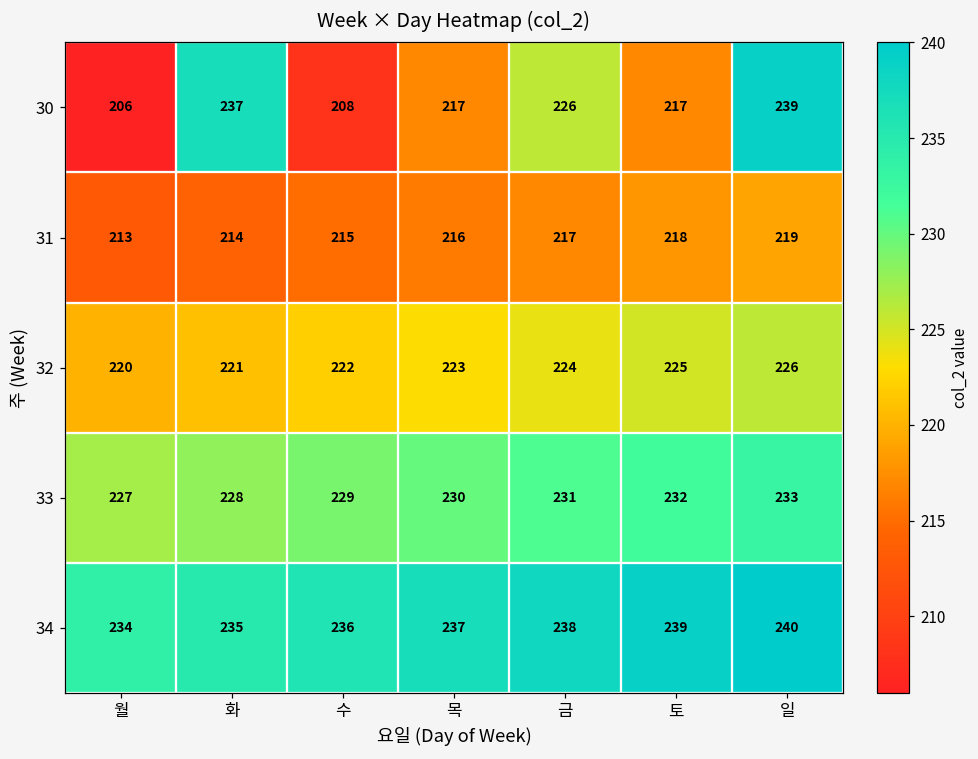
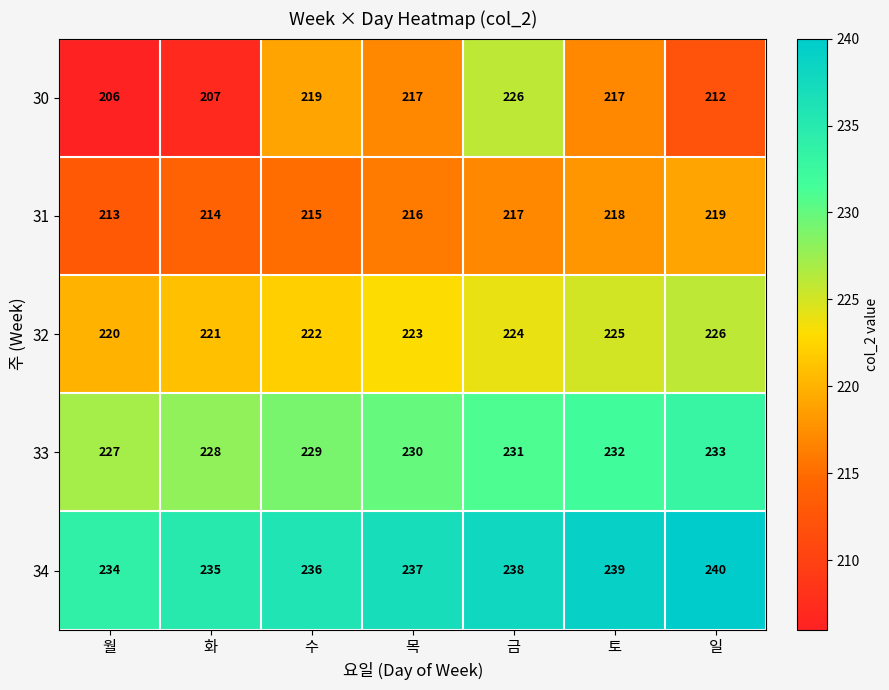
30, 화: 237 -> 207
30, 수: 208 -> 219
30, 일: 239 -> 212
